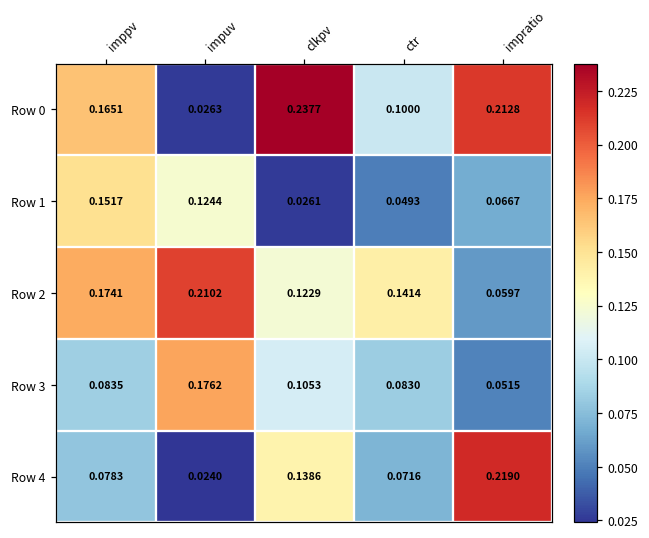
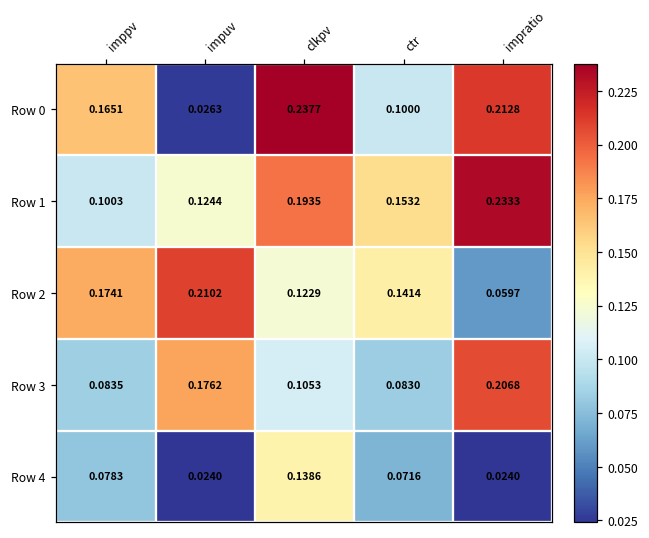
Row 1, imppv: 0.1517 -> 0.1003
Row 1, clkpv: 0.0261 -> 0.1935
Row 1, ctr: 0.0493 -> 0.1532
Row 1, impratio: 0.0667 -> 0.2333
Row 3, impratio: 0.0515 -> 0.2068
Row 4, impratio: 0.2190 -> 0.0240
